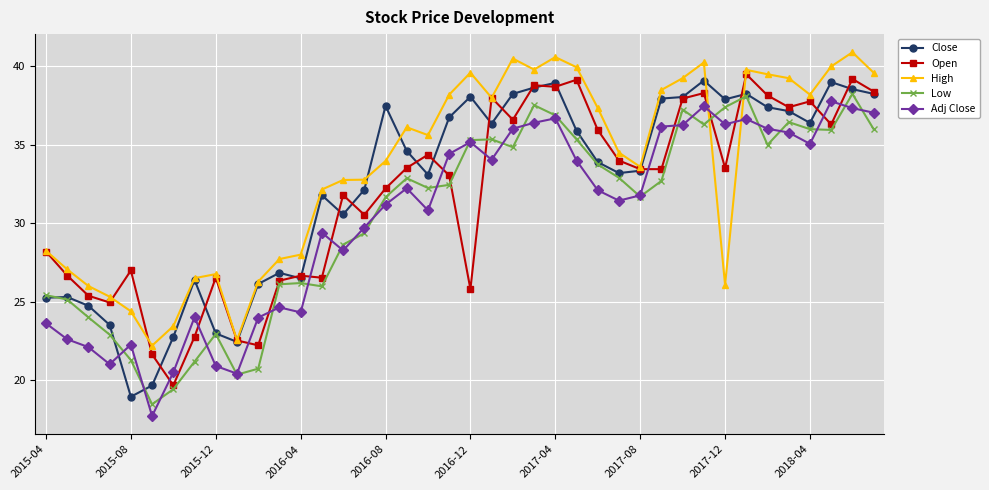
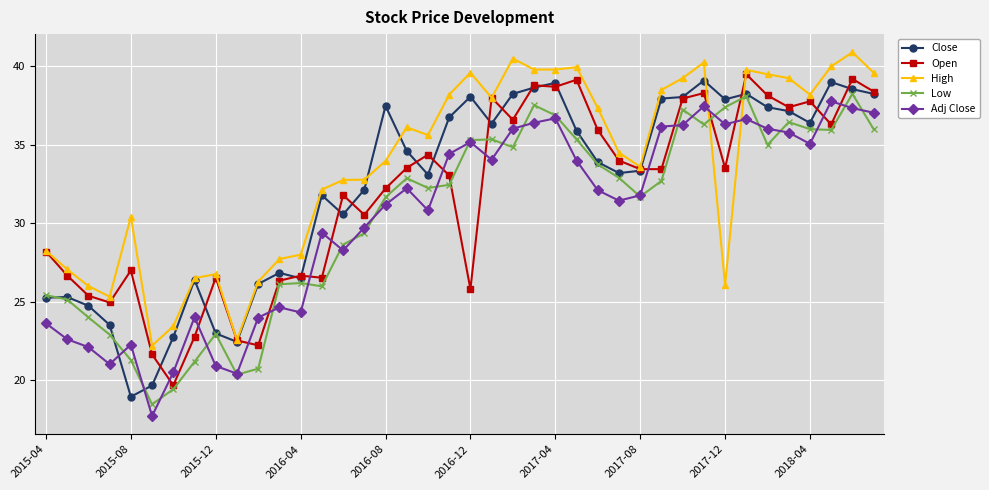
High, 2015-08: 24.4 -> 30.4
High, 2017-04: 40.6 -> 39.8
